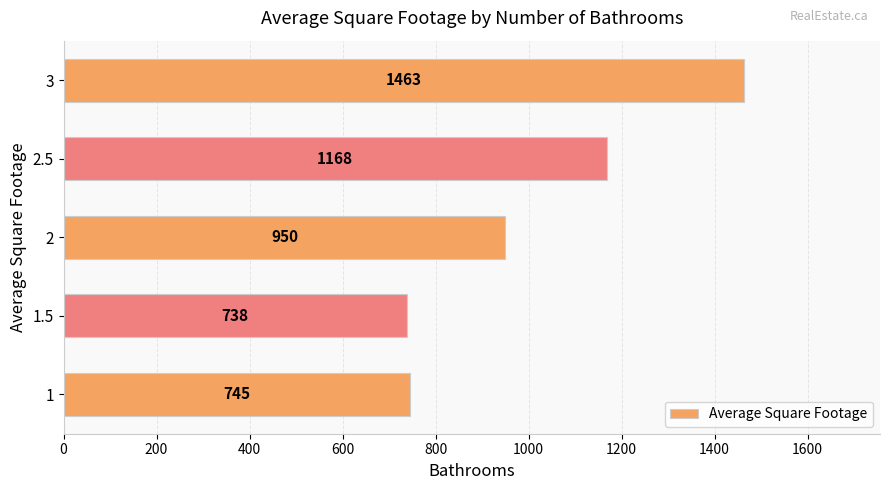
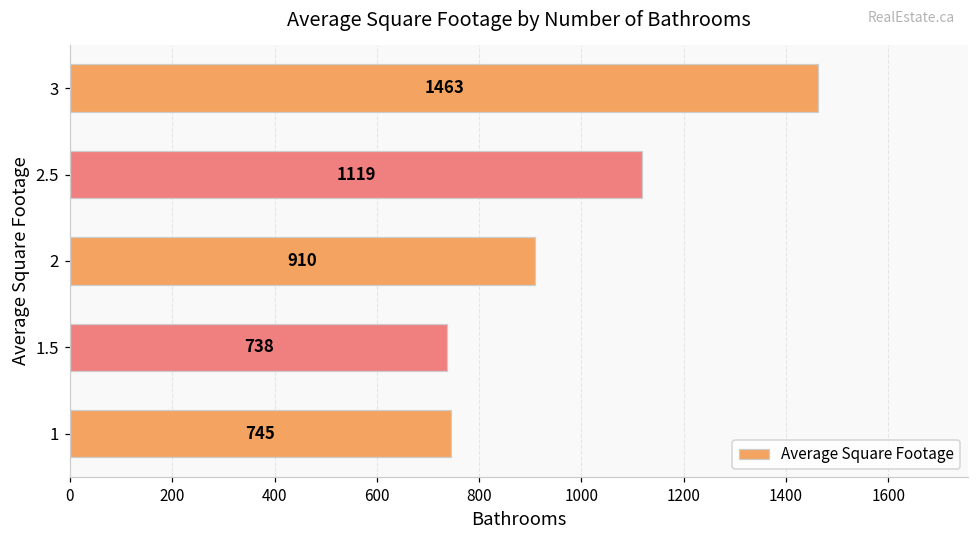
2.5: 1168 -> 1119
2: 950 -> 910
